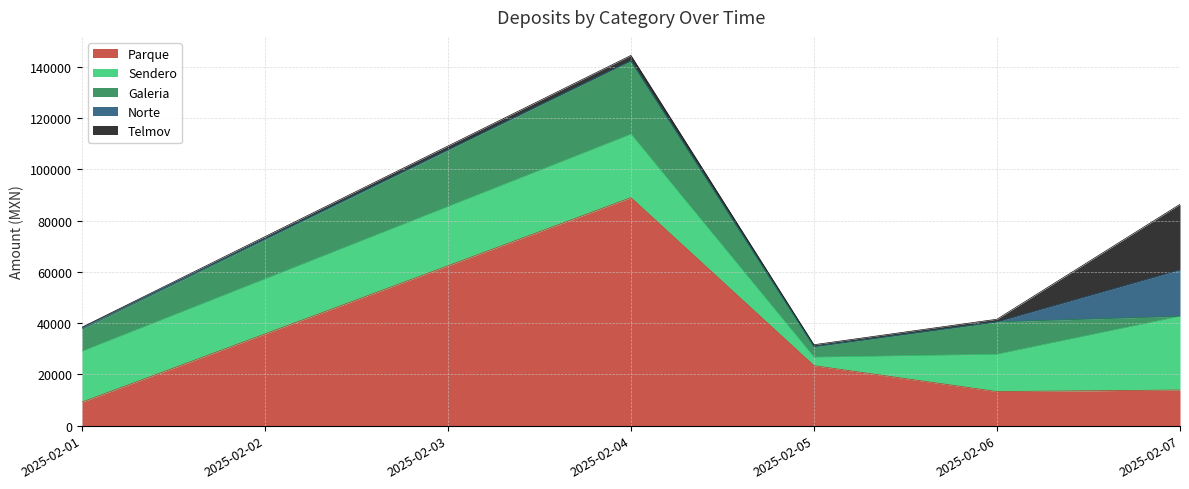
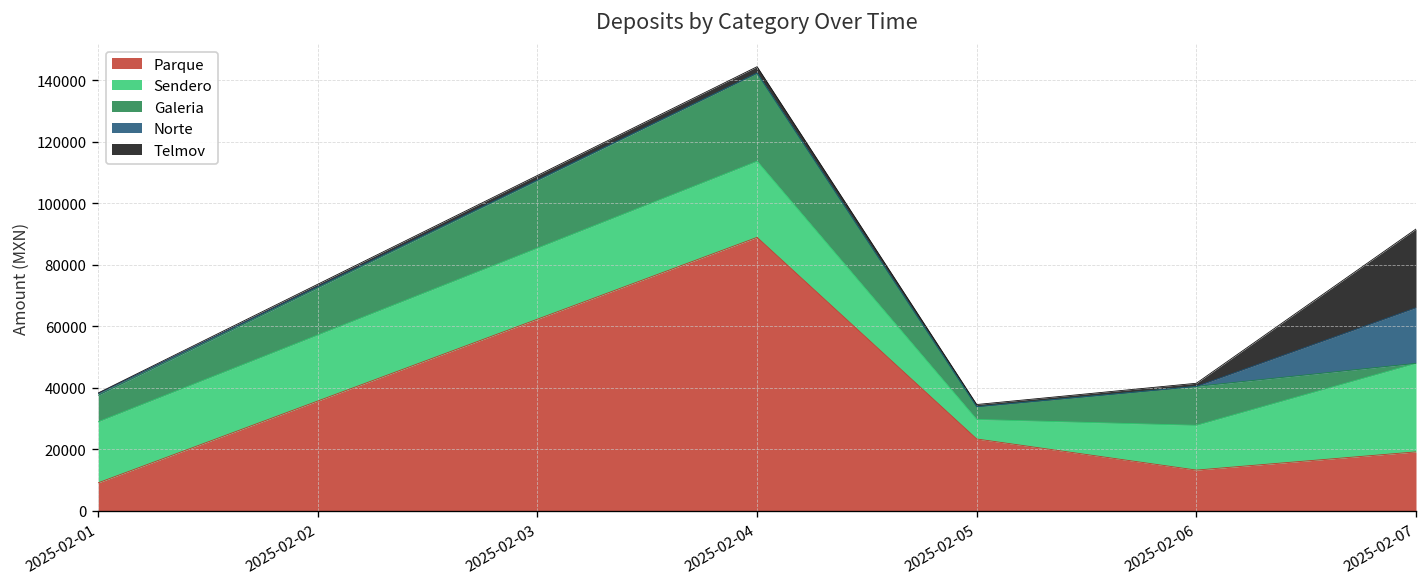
Sendero, 2025-02-05: 3000 -> 6000
Parque, 2025-02-07: 14000 -> 19000
